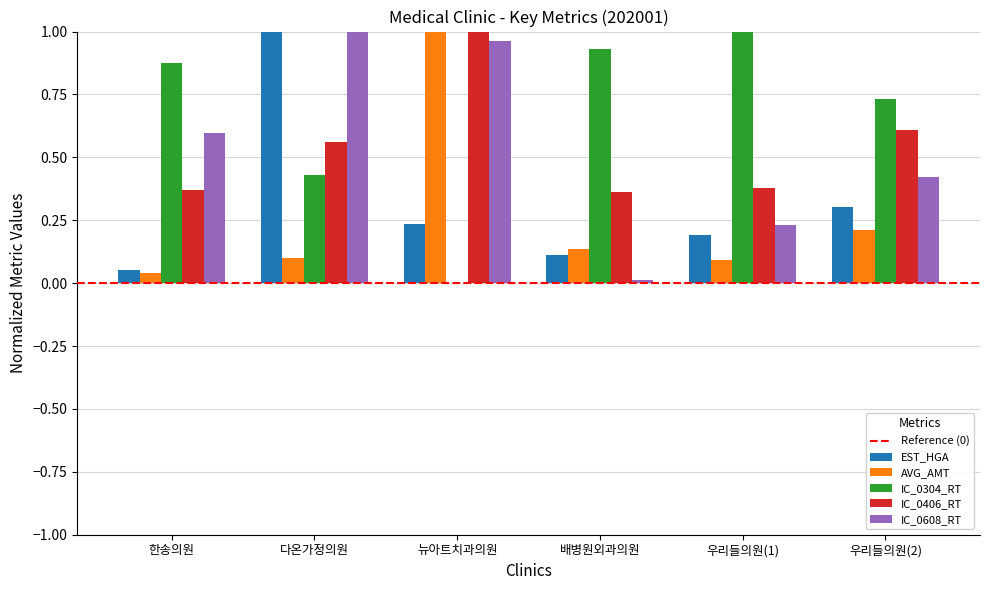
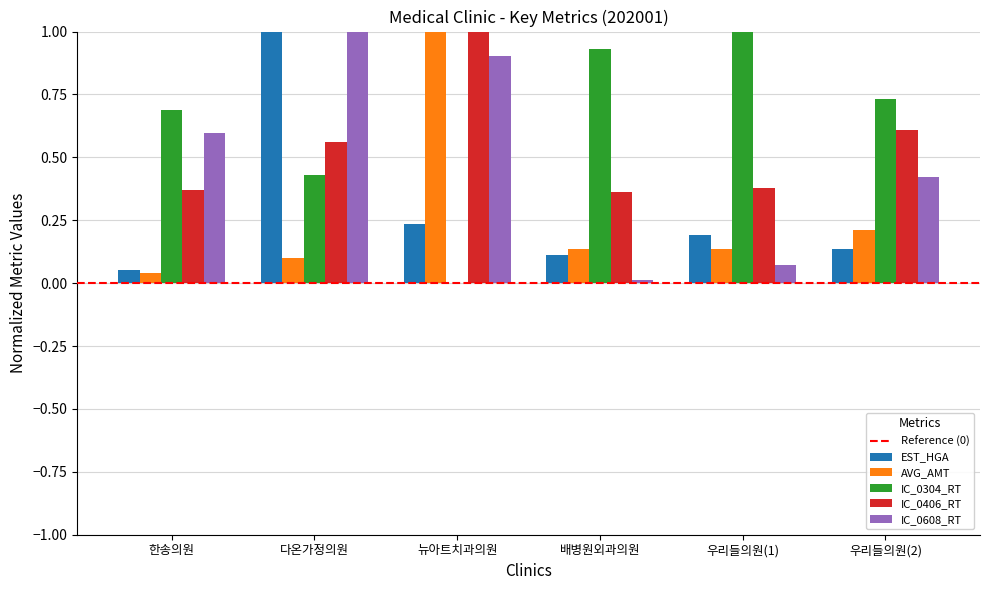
IC_0304_RT, 한송의원: 0.88 -> 0.69
IC_0608_RT, 뉴아트치과의원: 0.96 -> 0.90
AVG_AMT, 우리들의원(1): 0.09 -> 0.14
IC_0608_RT, 우리들의원(1): 0.23 -> 0.07
EST_HGA, 우리들의원(2): 0.30 -> 0.14
